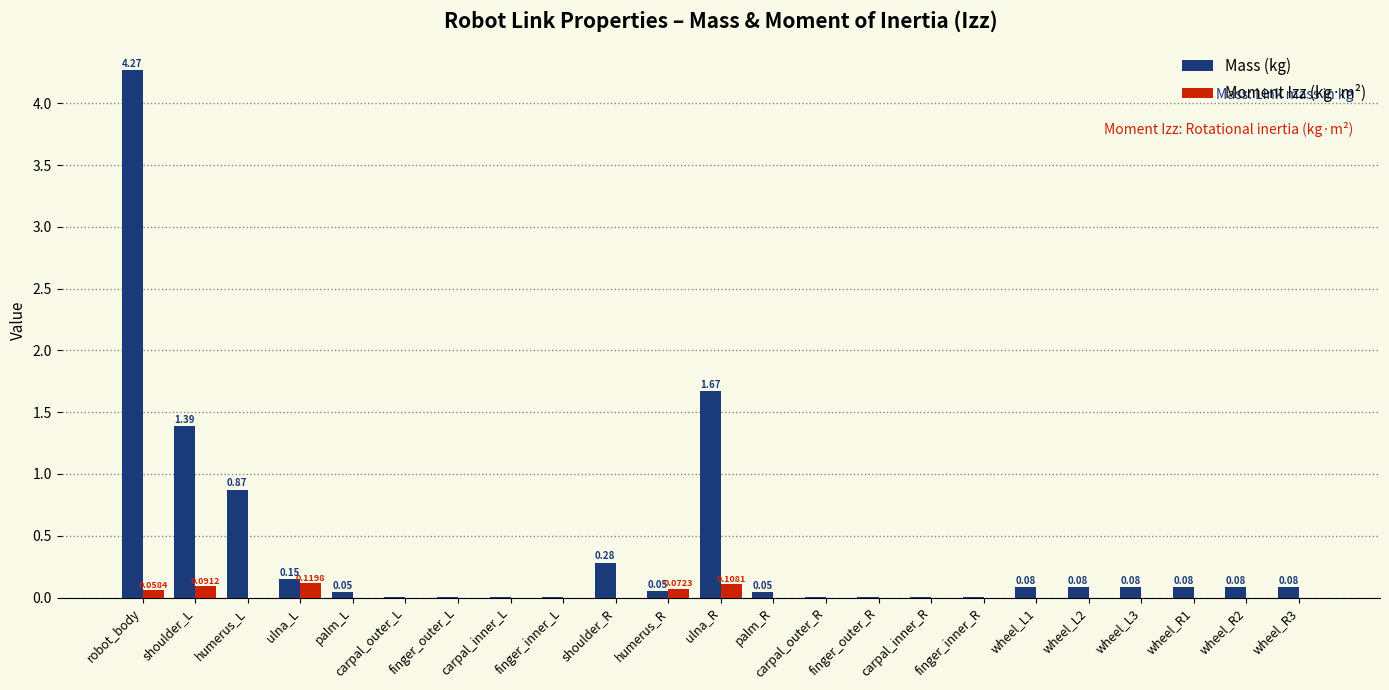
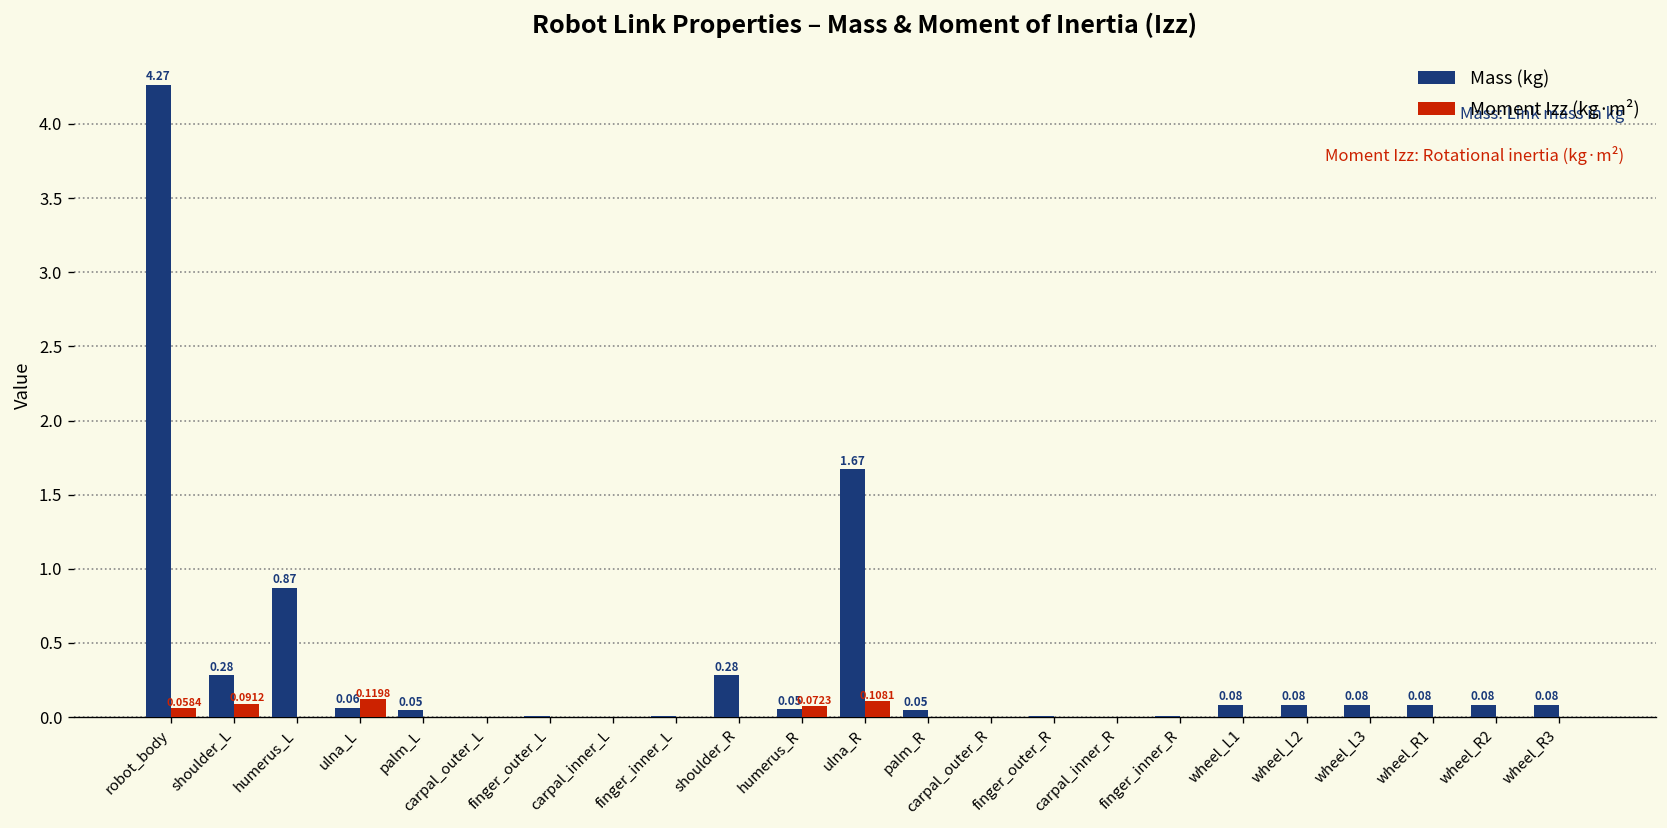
Mass (kg), shoulder_L: 1.39 -> 0.28
Mass (kg), ulna_L: 0.15 -> 0.06
